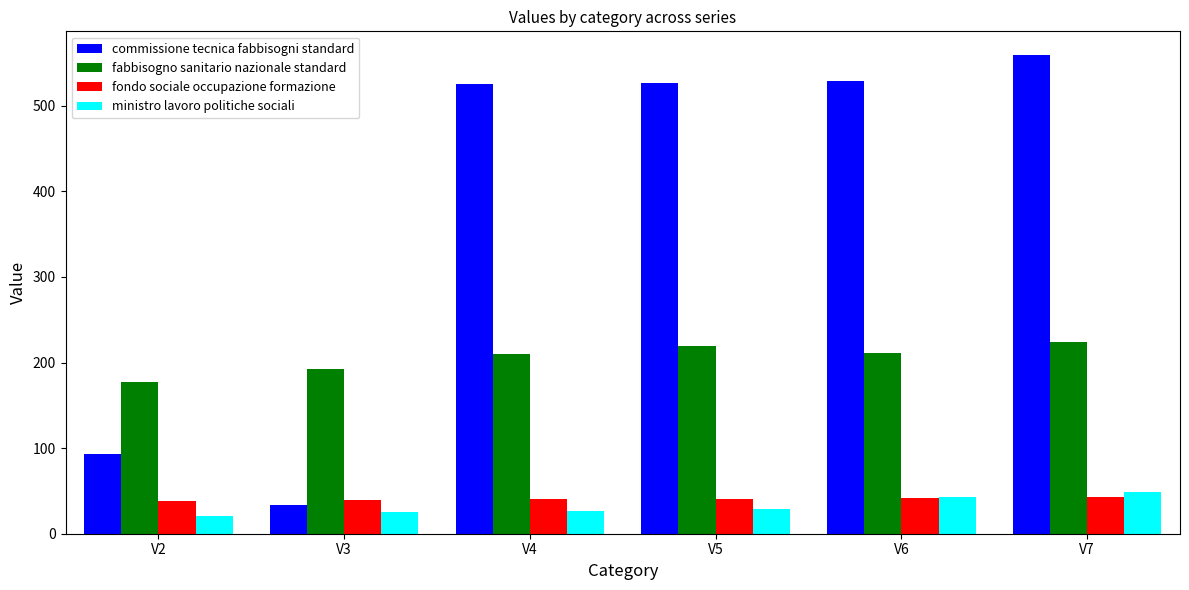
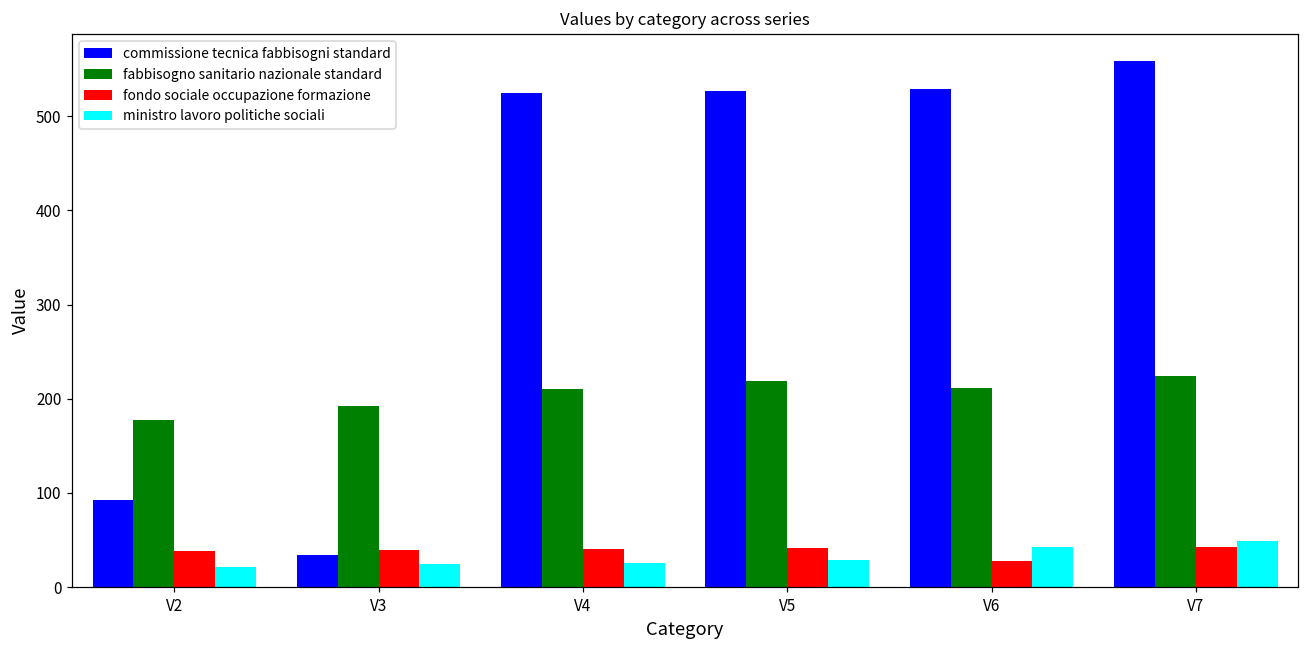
fondo sociale occupazione formazione, V6: 40 -> 30
